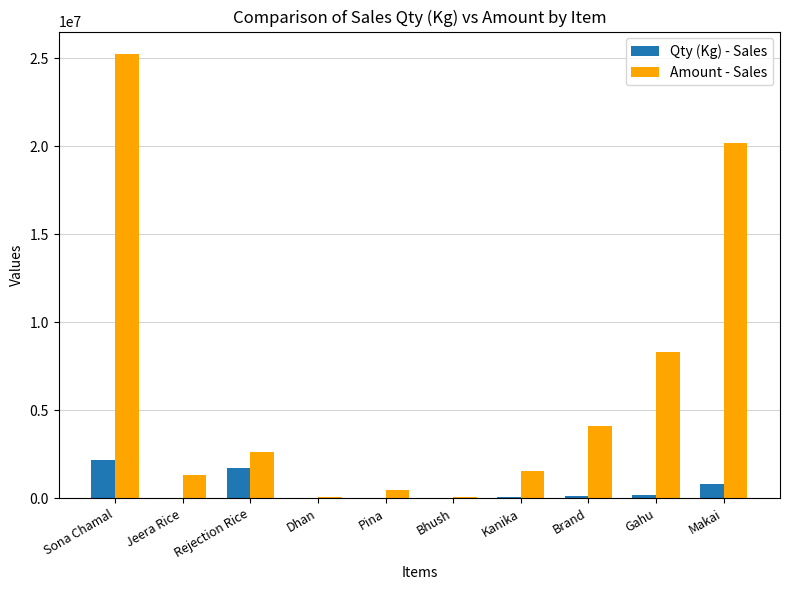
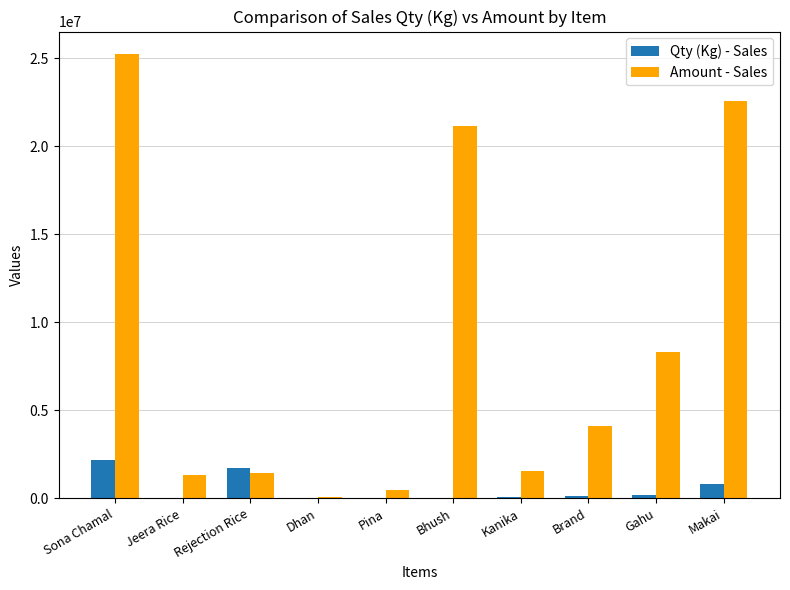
Amount - Sales, Rejection Rice: 2700000 -> 1400000
Amount - Sales, Bhush: 100000 -> 21200000
Amount - Sales, Makai: 20200000 -> 22600000
